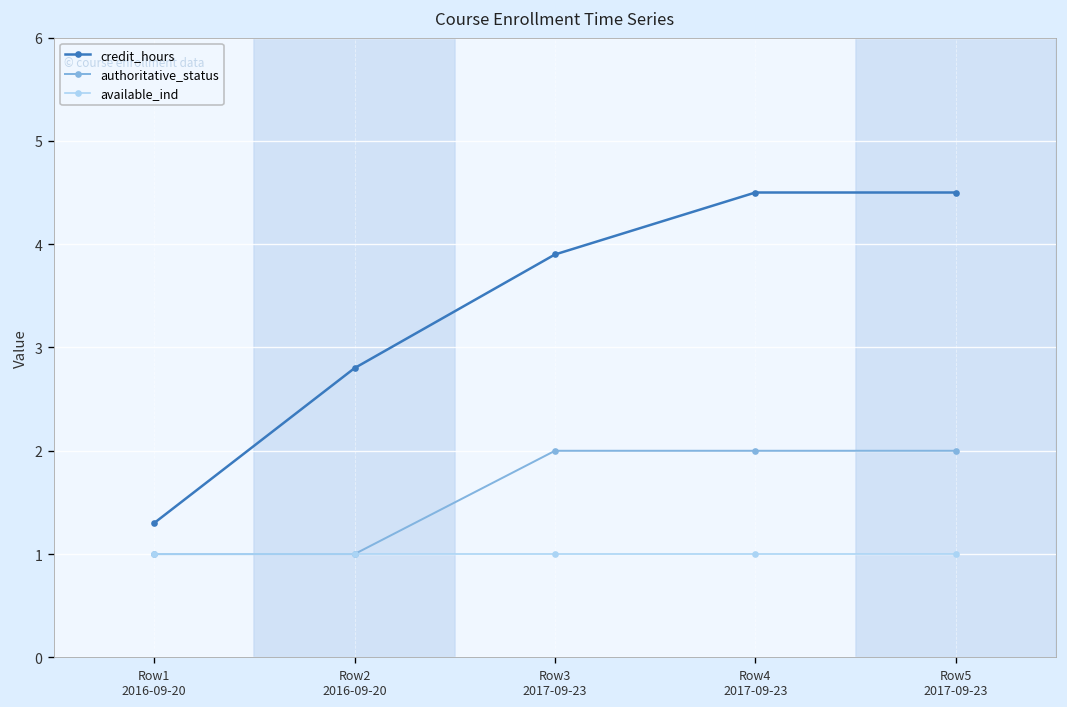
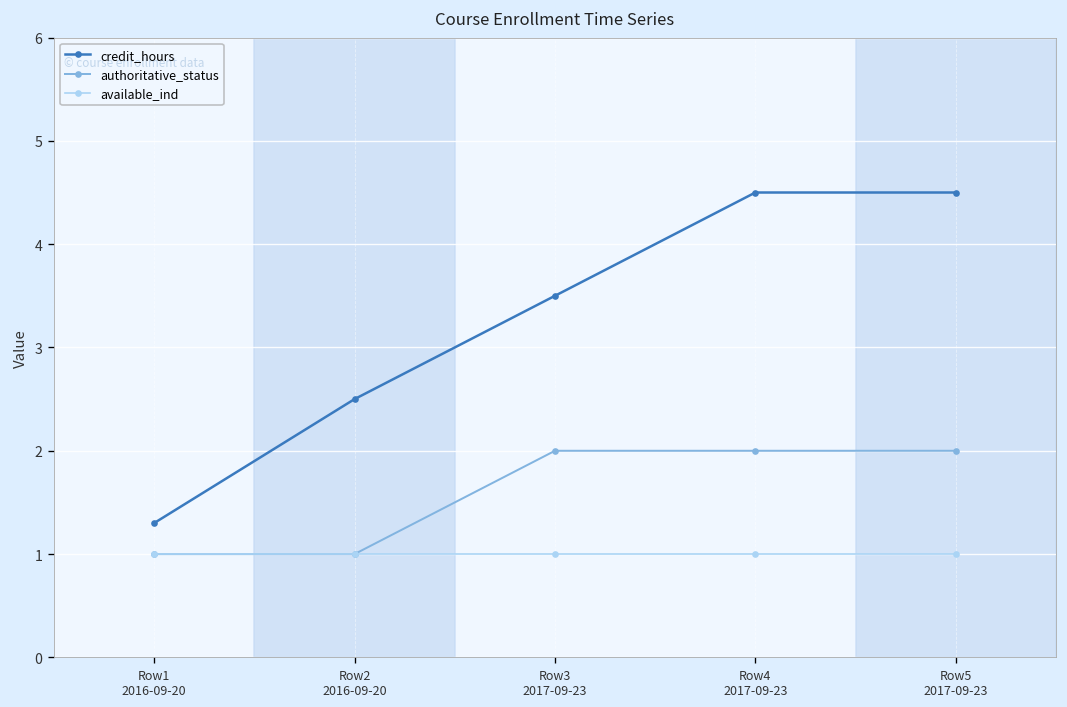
credit_hours, Row2 2016-09-20: 2.8 -> 2.5
credit_hours, Row3 2017-09-23: 3.9 -> 3.5
